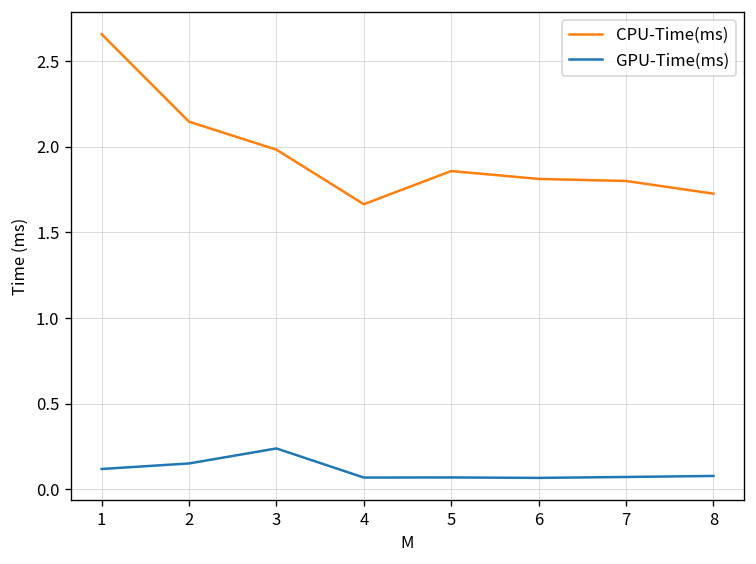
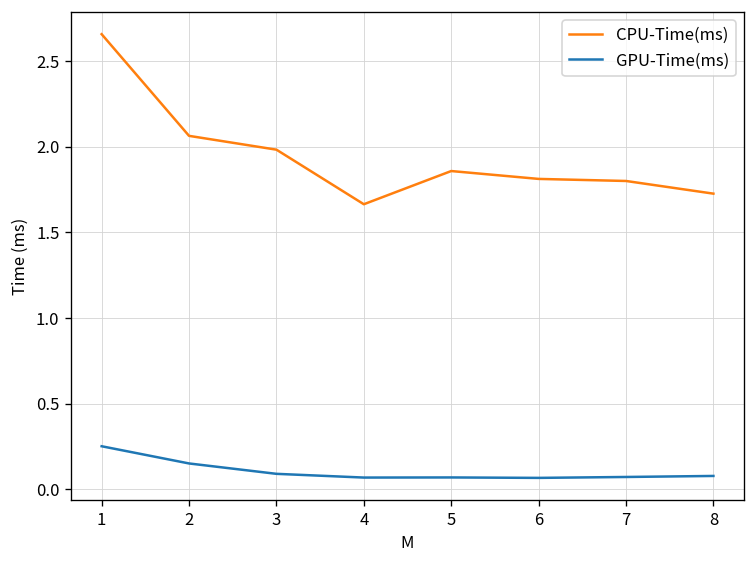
GPU-Time(ms), 1: 0.12 -> 0.25
CPU-Time(ms), 2: 2.15 -> 2.06
GPU-Time(ms), 3: 0.24 -> 0.09
